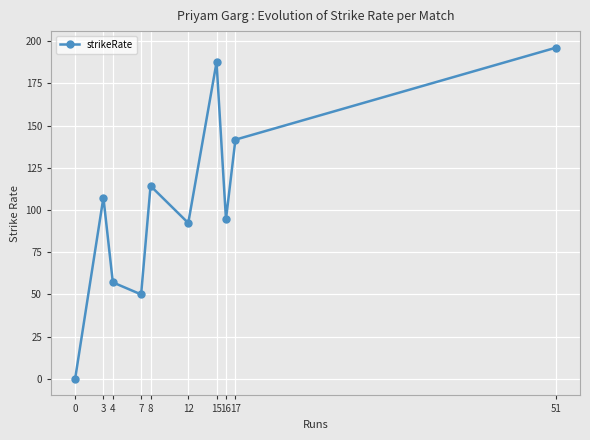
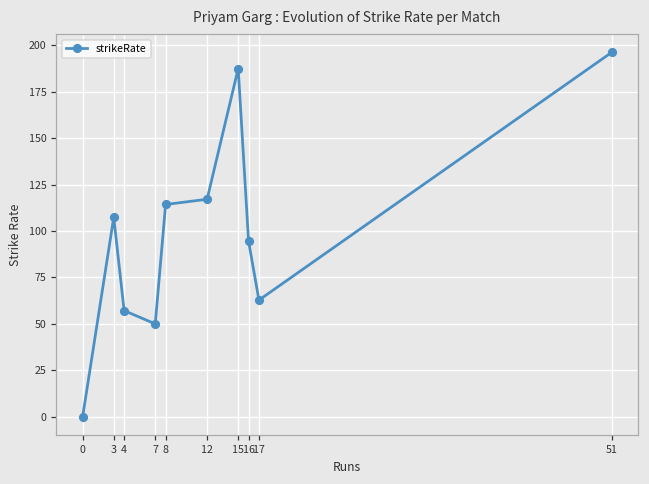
12: 92 -> 117
17: 142 -> 63
